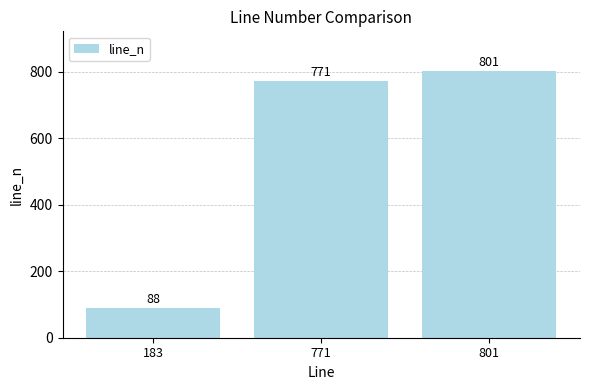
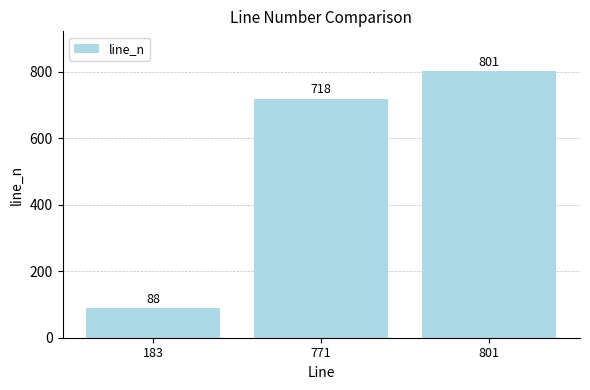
771: 771 -> 718
